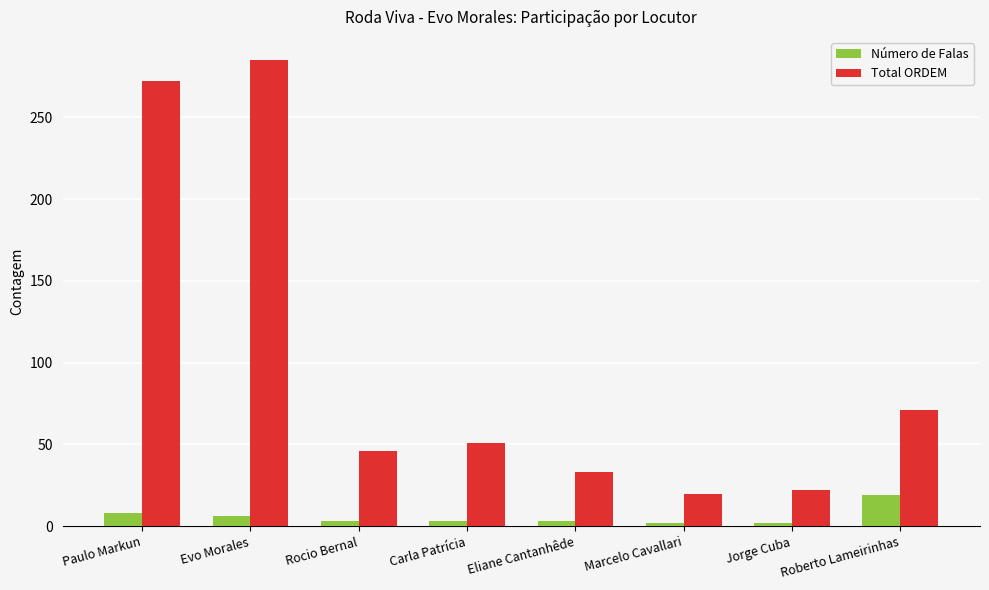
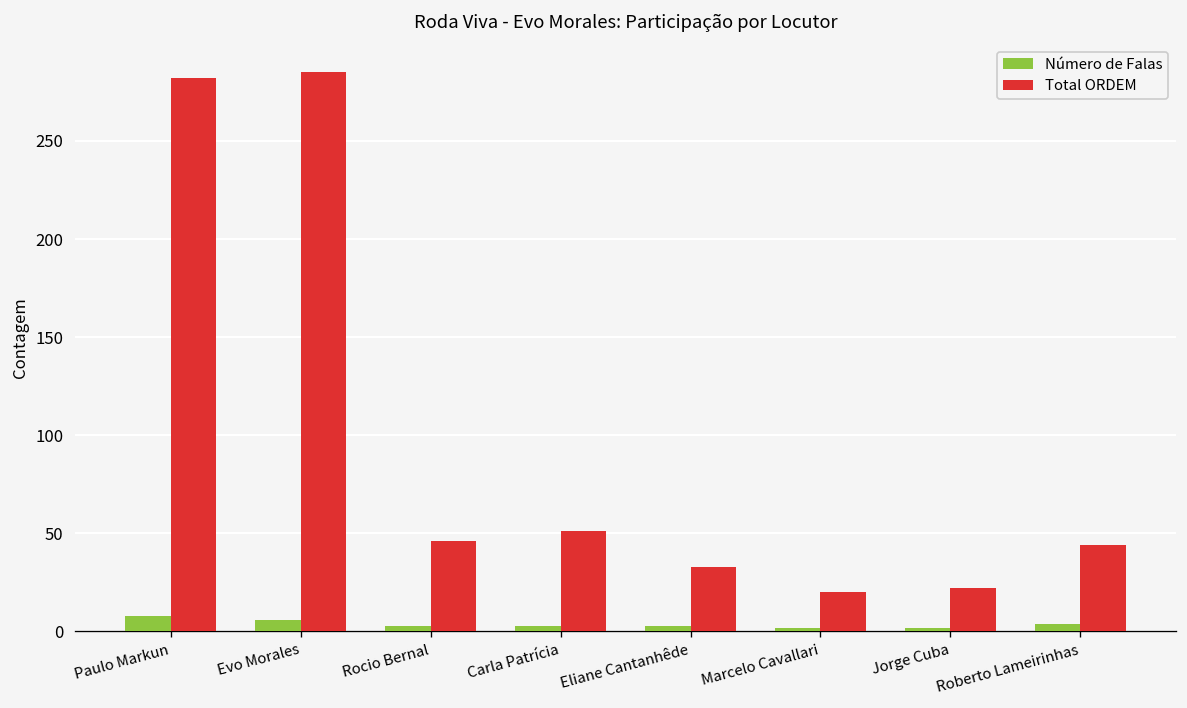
Total ORDEM, Paulo Markun: 272 -> 282
Número de Falas, Roberto Lameirinhas: 19 -> 4
Total ORDEM, Roberto Lameirinhas: 71 -> 44
